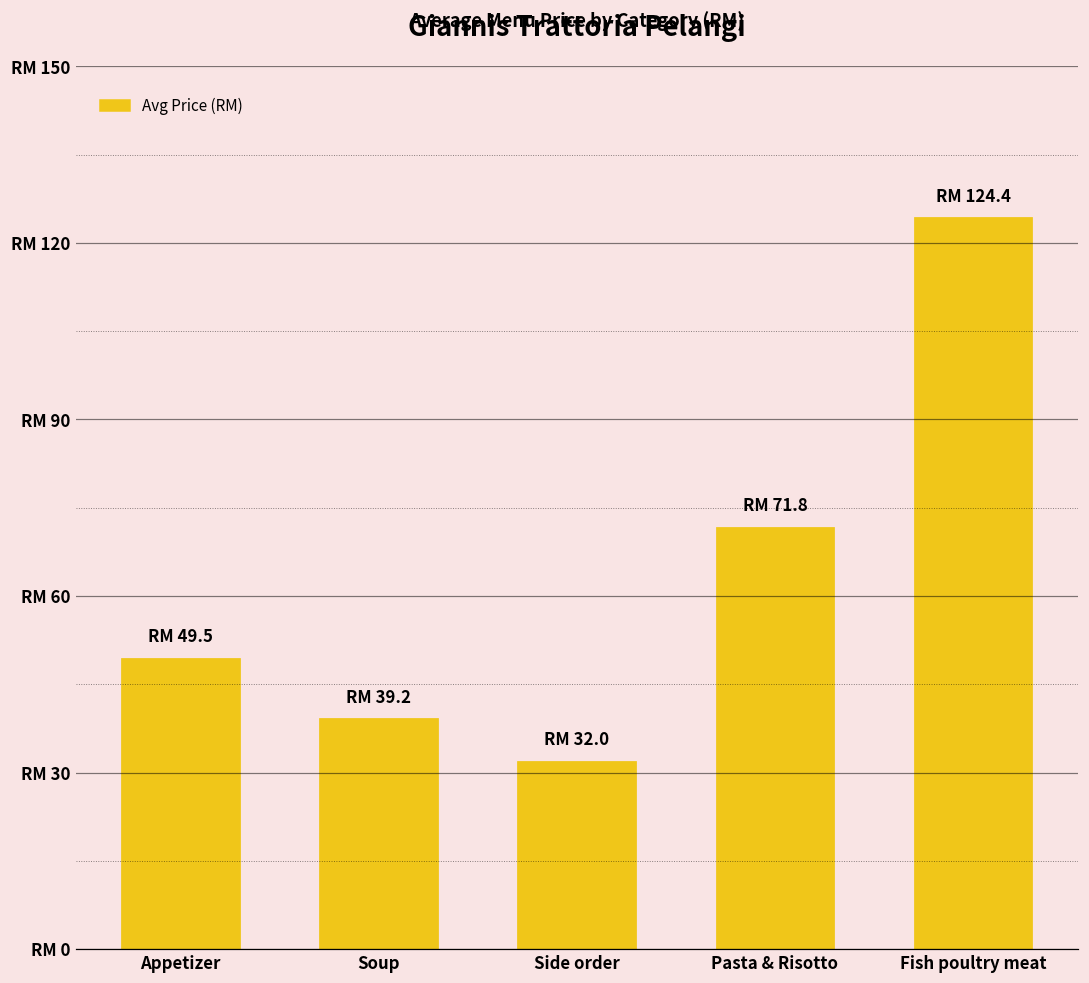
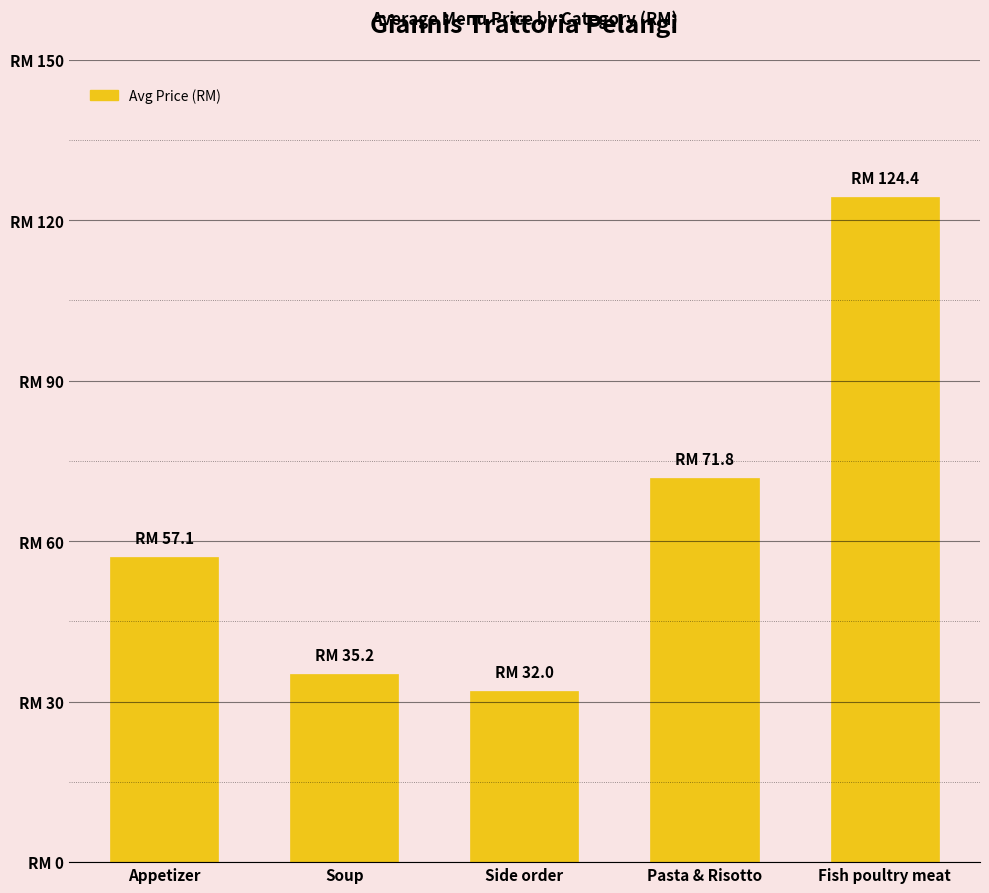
Appetizer: 49.5 -> 57.1
Soup: 39.2 -> 35.2
